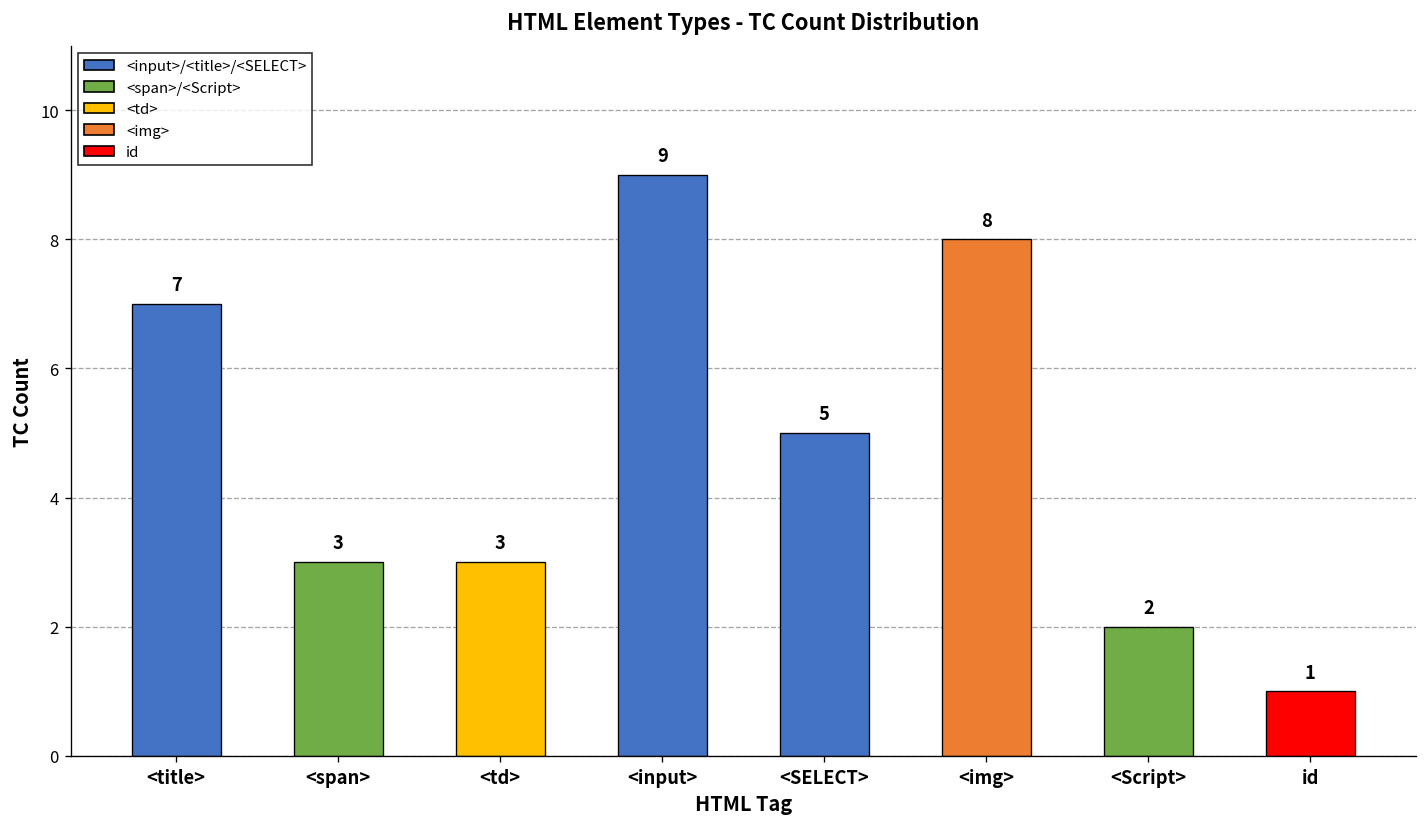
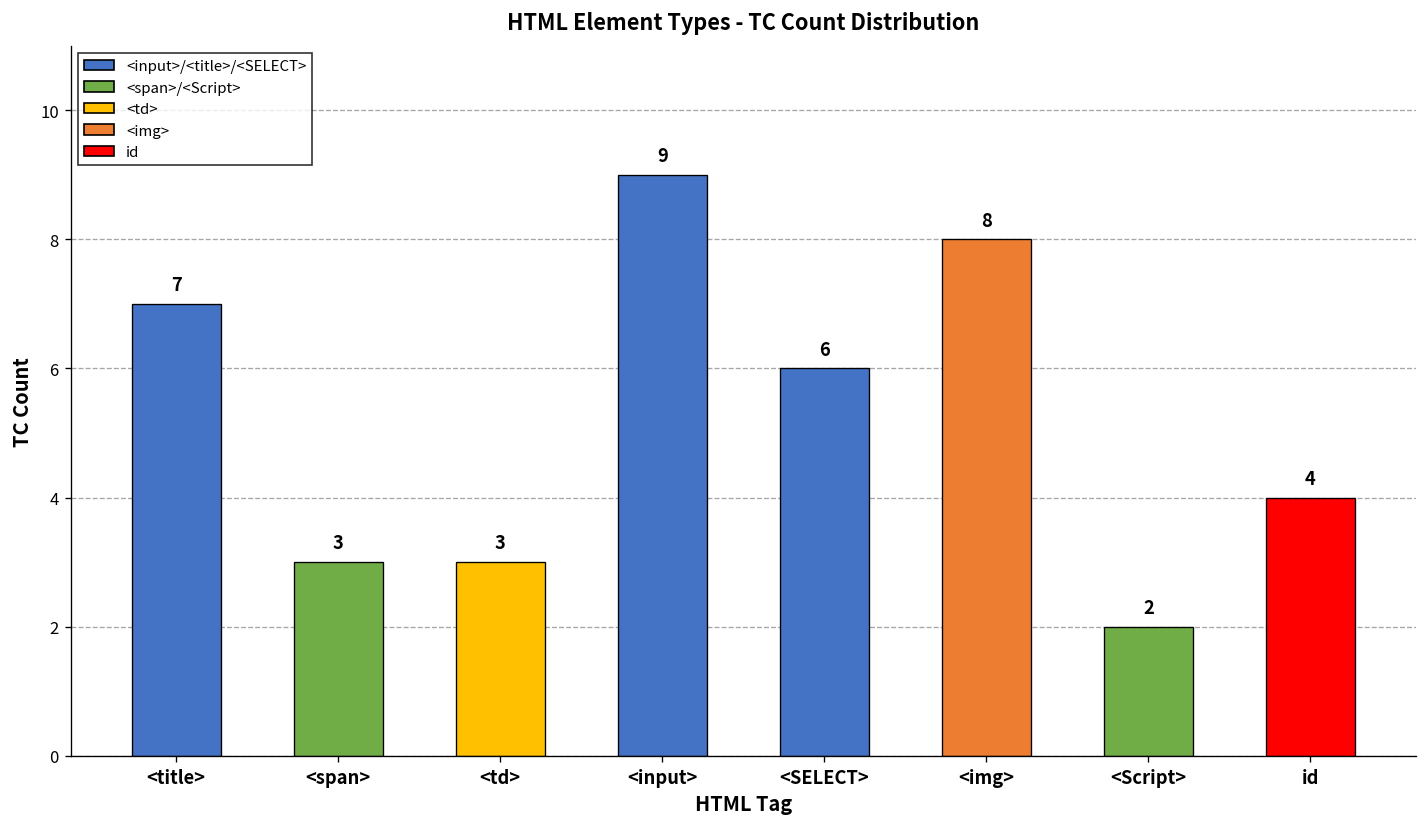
<SELECT>: 5 -> 6
id: 1 -> 4
